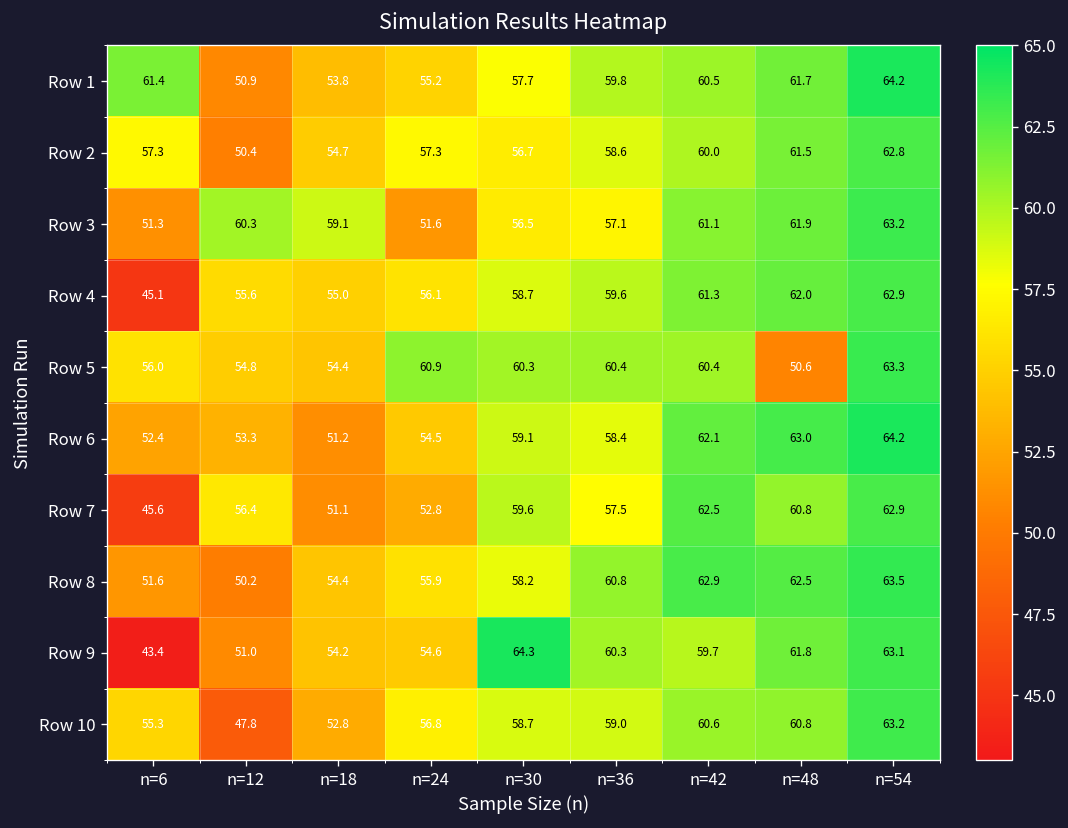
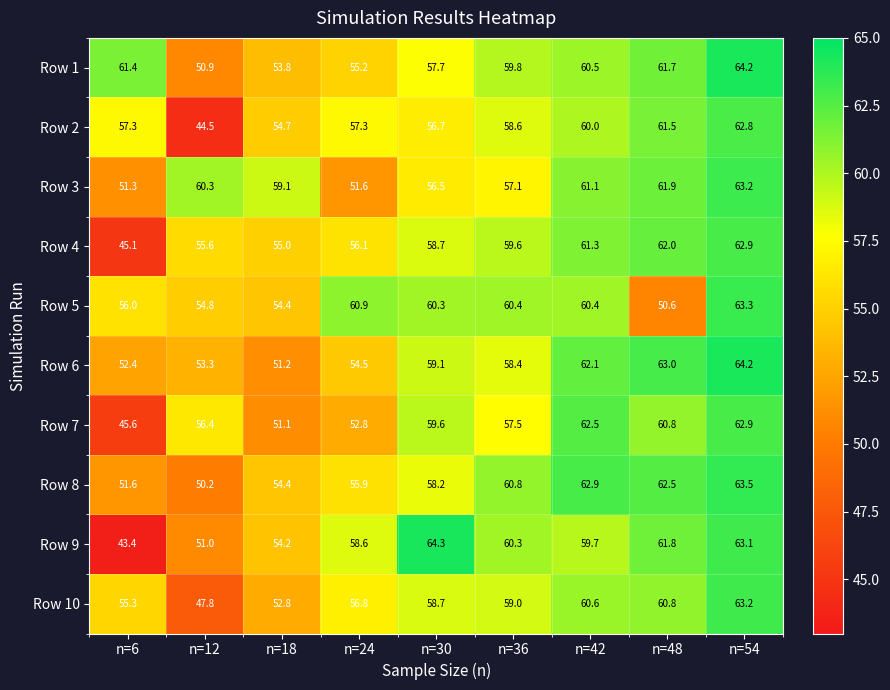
Row 2, n=12: 50.4 -> 44.5
Row 9, n=24: 54.6 -> 58.6
